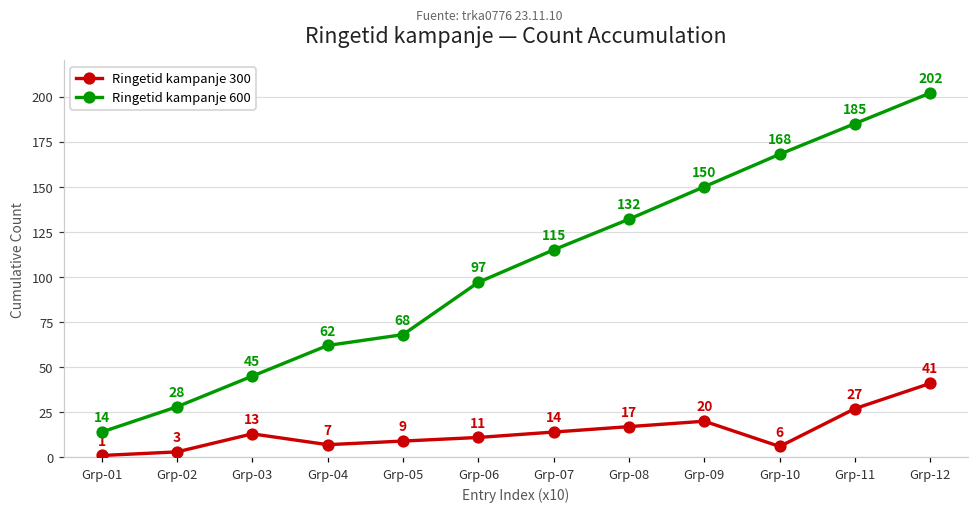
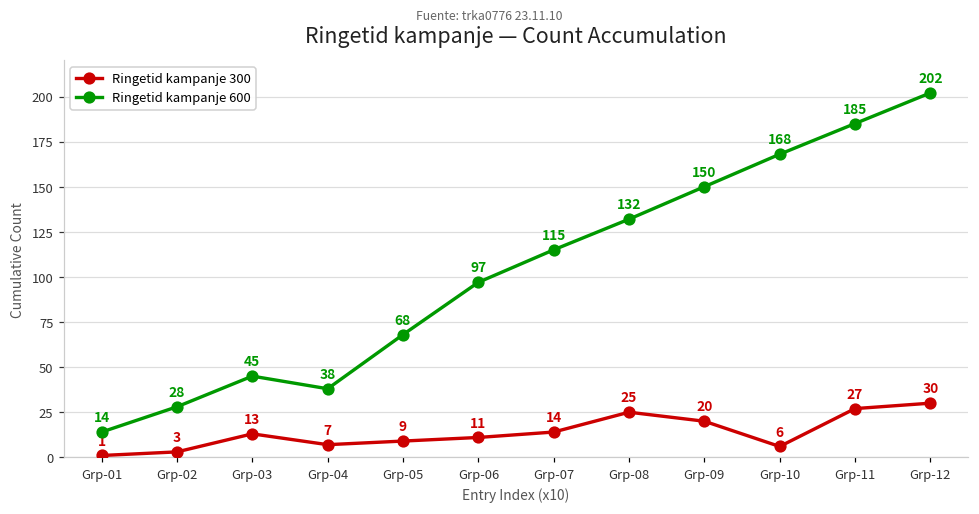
Ringetid kampanje 600, Grp-04: 62 -> 38
Ringetid kampanje 300, Grp-08: 17 -> 25
Ringetid kampanje 300, Grp-12: 41 -> 30
